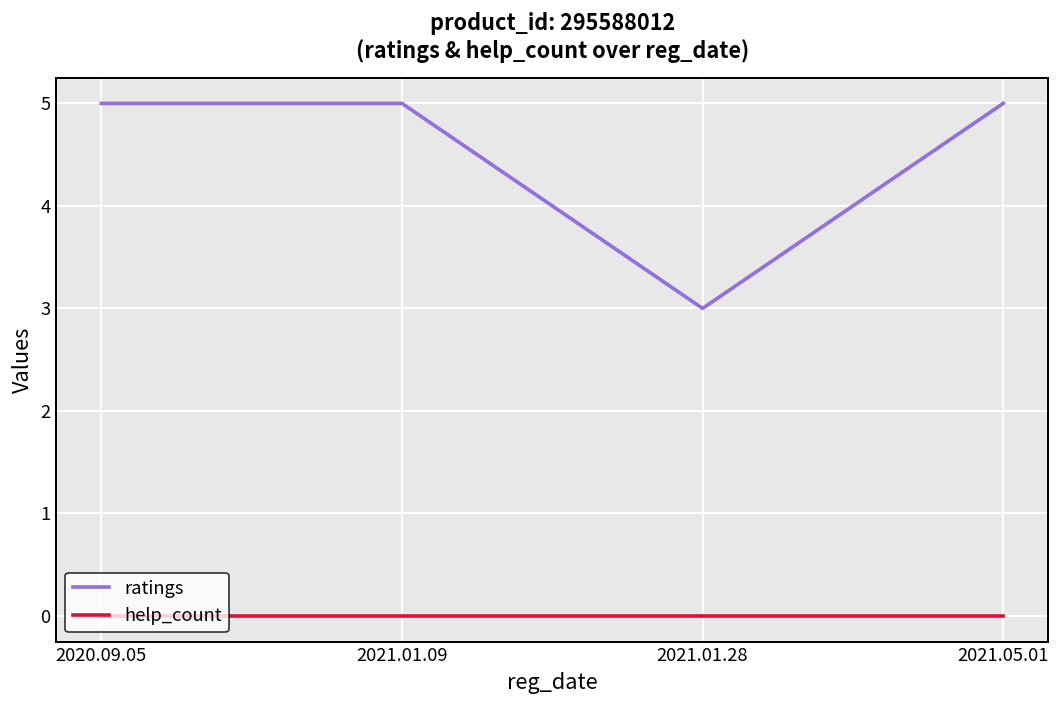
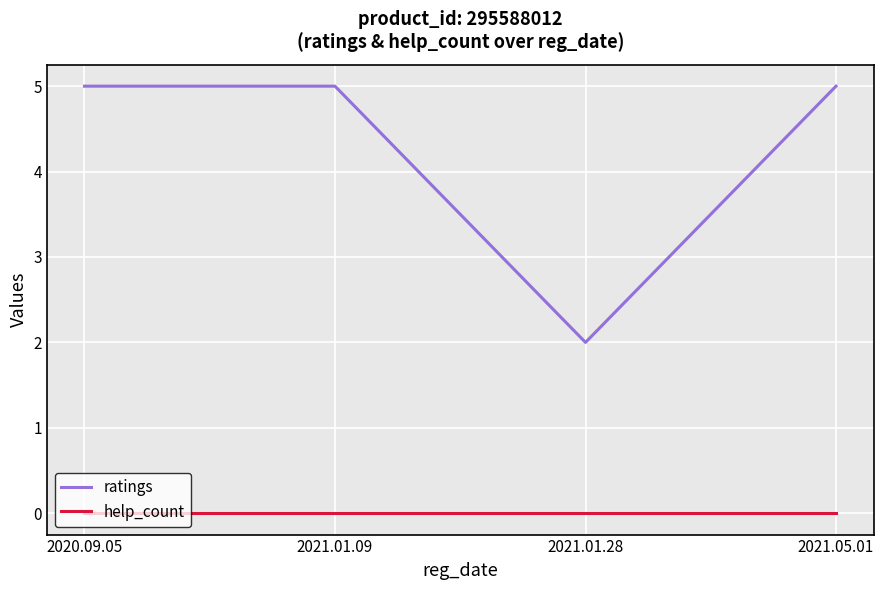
ratings, 2021.01.28: 3 -> 2
